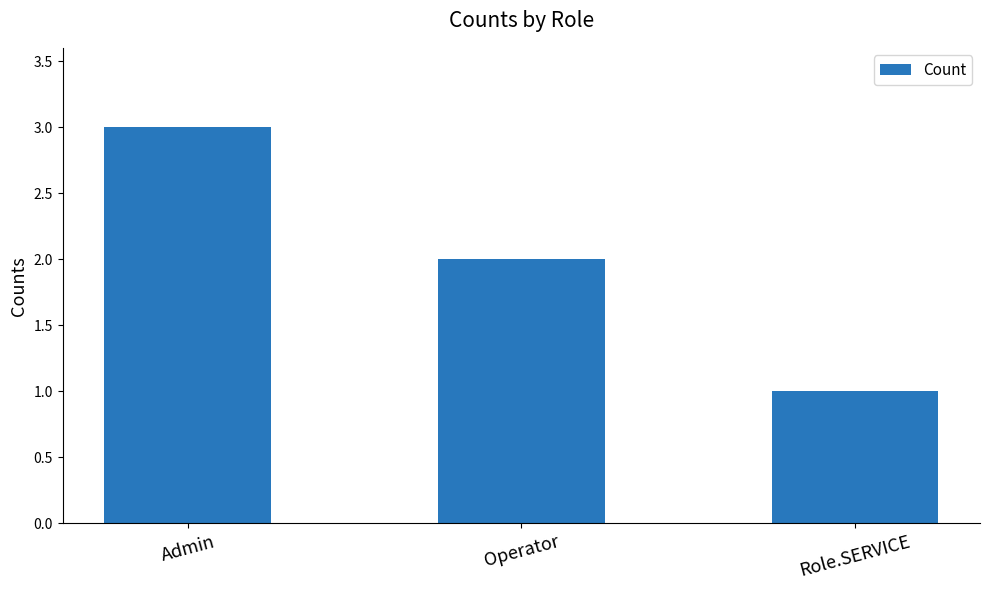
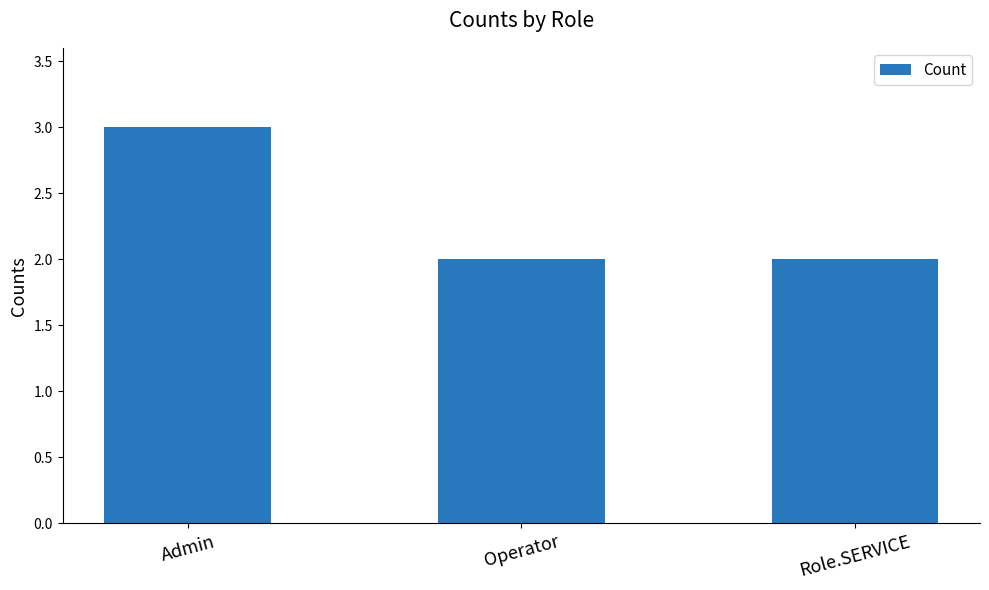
Role.SERVICE: 1 -> 2
